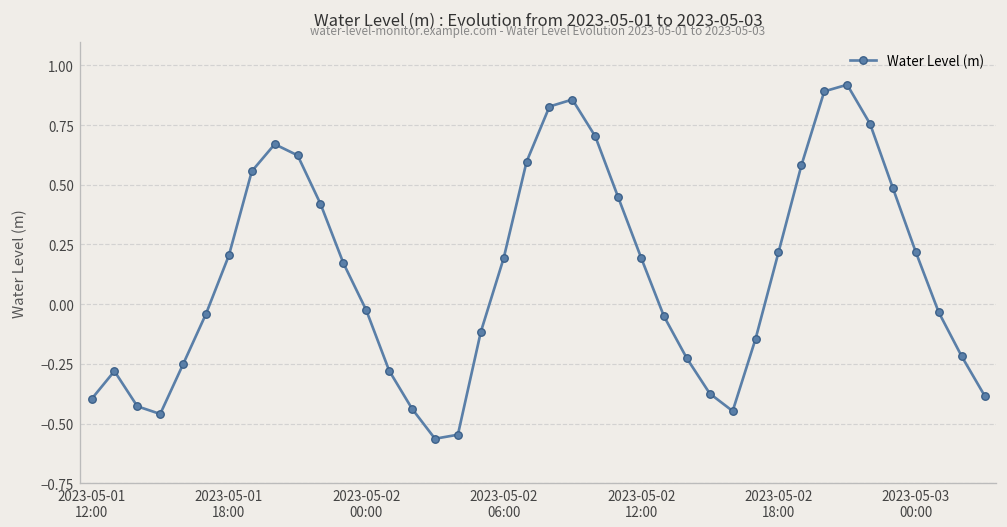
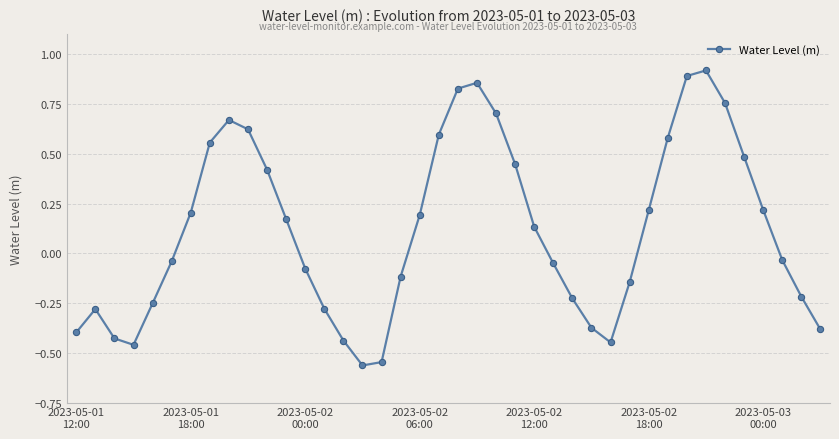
2023-05-02 00:00: -0.03 -> -0.08
2023-05-02 12:00: 0.20 -> 0.13
